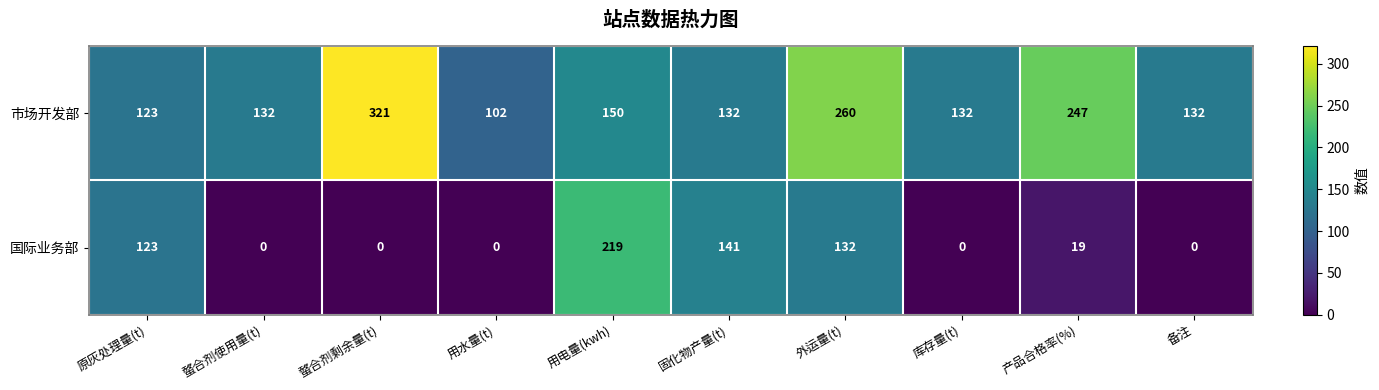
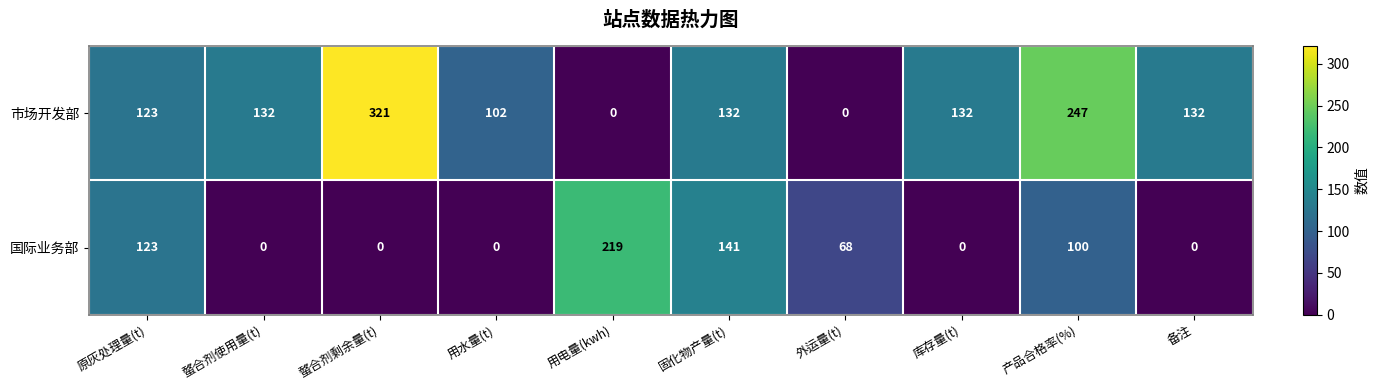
市场开发部, 用电量(kwh): 150 -> 0
市场开发部, 外运量(t): 260 -> 0
国际业务部, 外运量(t): 132 -> 68
国际业务部, 产品合格率(%): 19 -> 100
